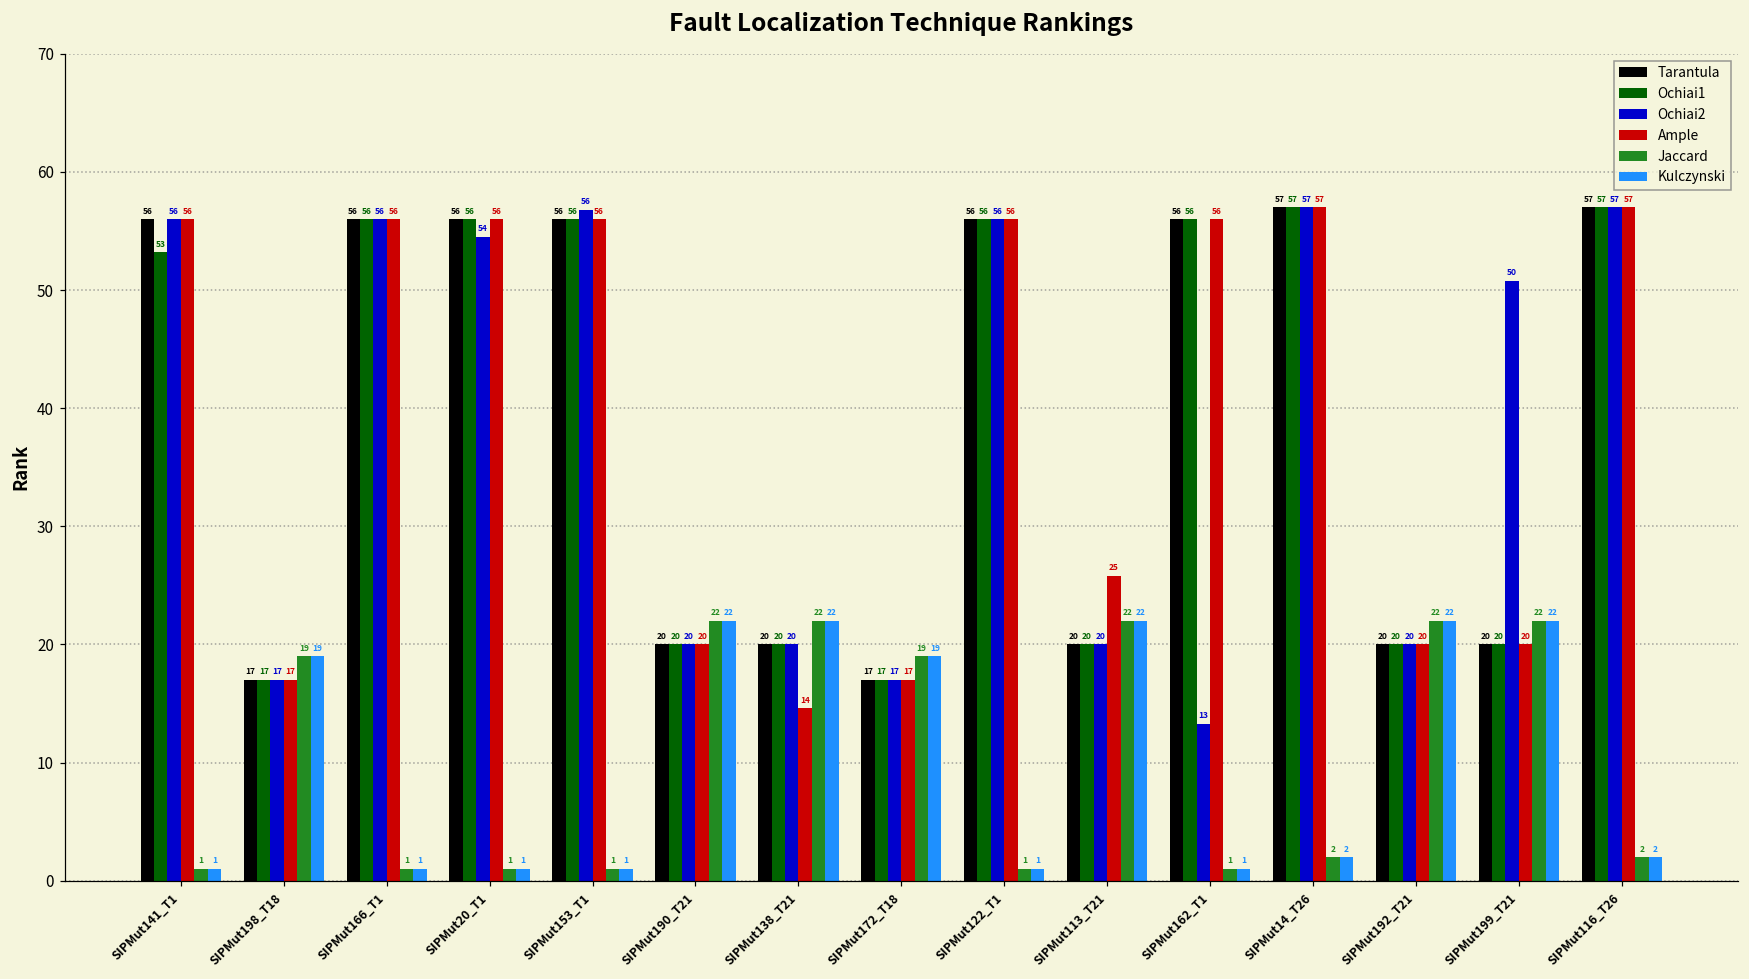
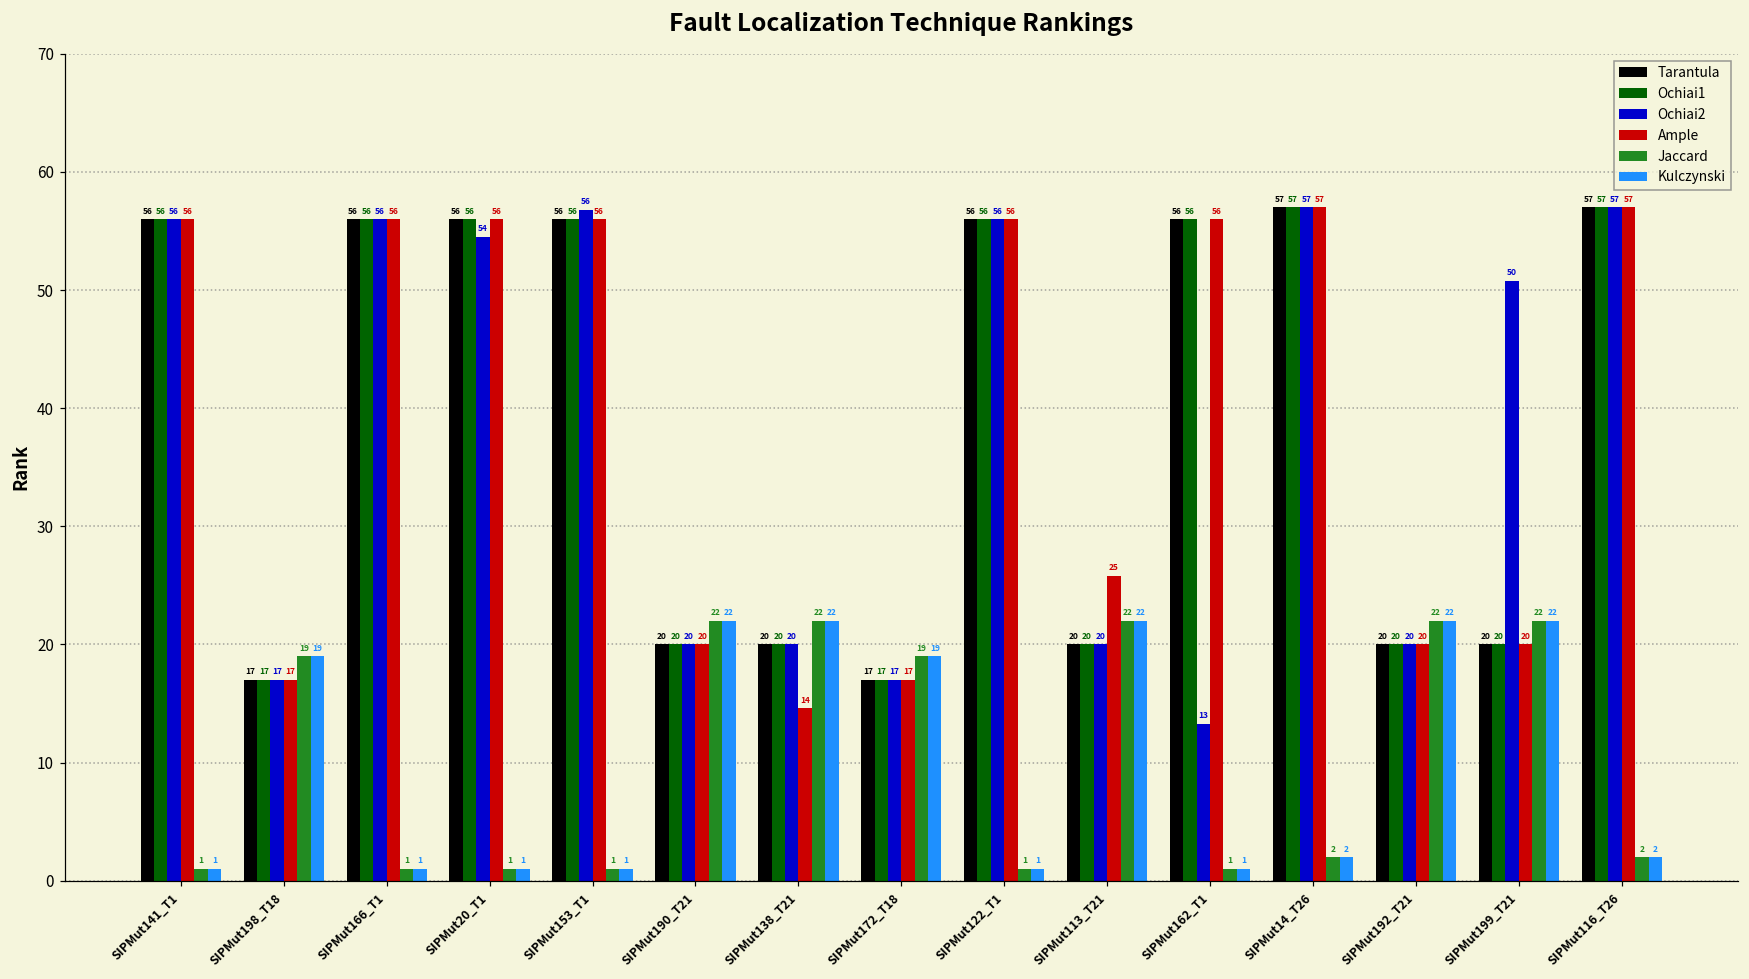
Ochiai1, SIPMut141_T1: 53 -> 56
